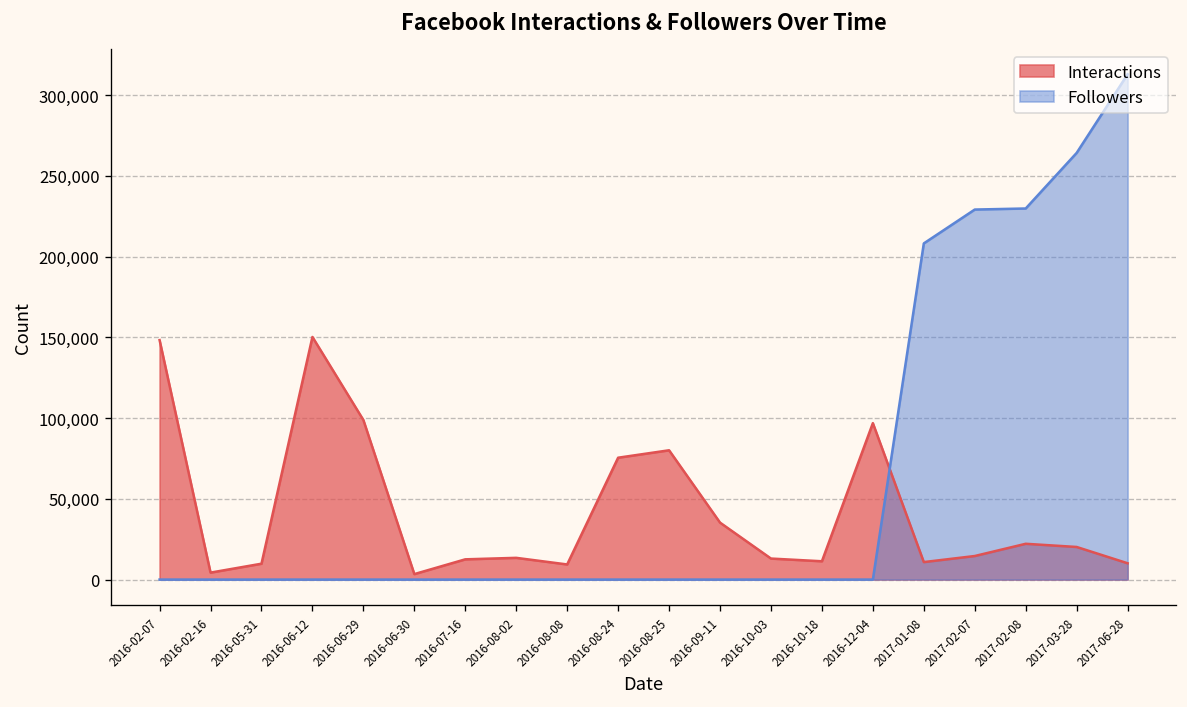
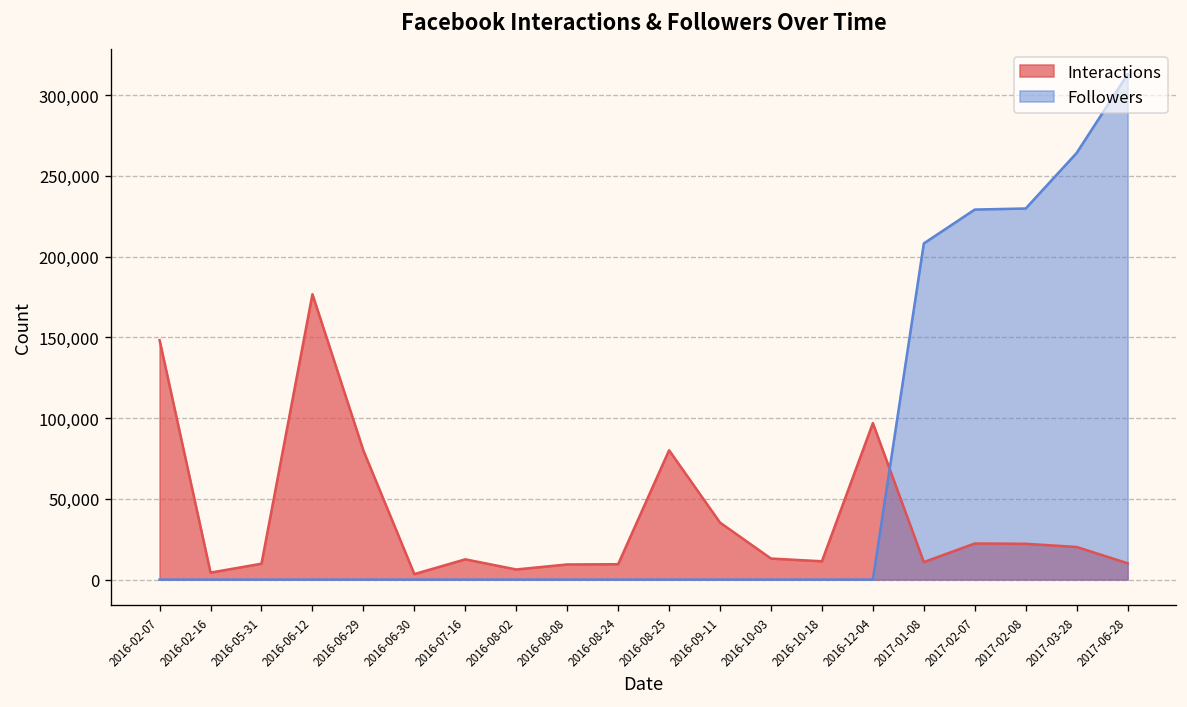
Interactions, 2016-06-12: 150,000 -> 177,000
Interactions, 2016-06-29: 99,000 -> 80,000
Interactions, 2016-08-02: 13,000 -> 6,000
Interactions, 2016-08-24: 75,000 -> 10,000
Interactions, 2017-02-07: 15,000 -> 22,000
